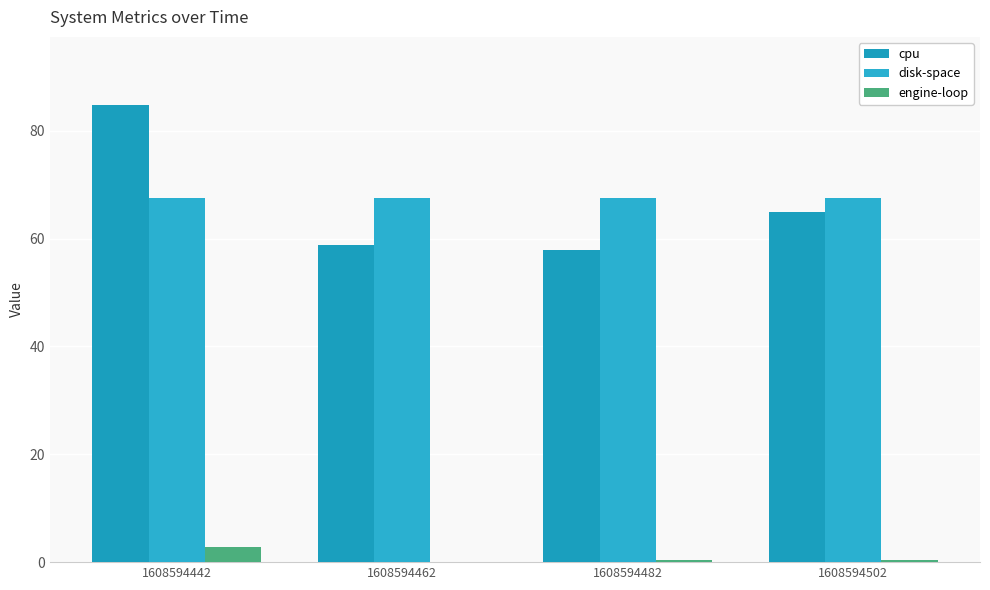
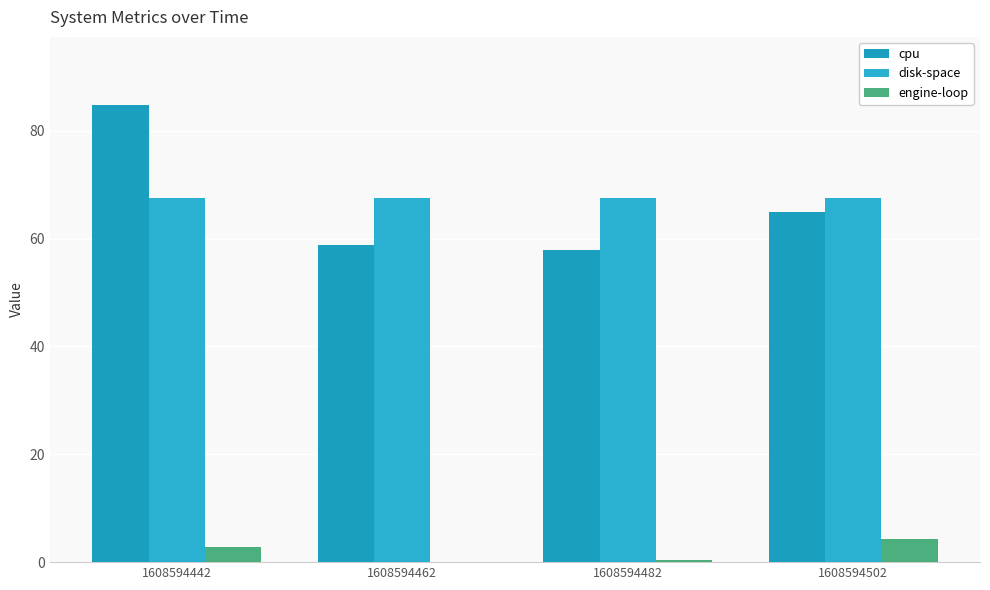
engine-loop, 1608594502: 0 -> 4
